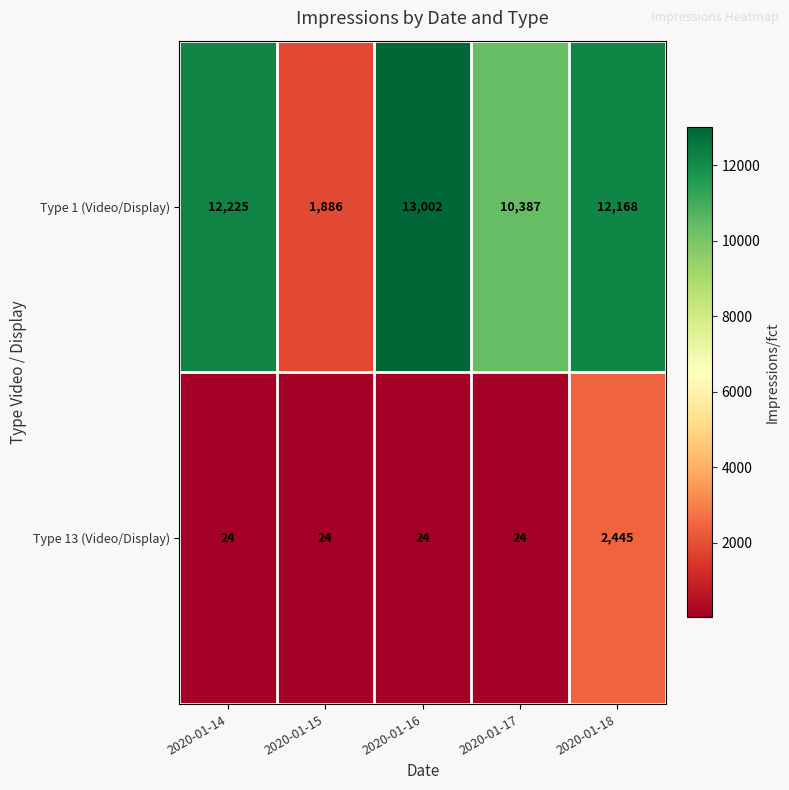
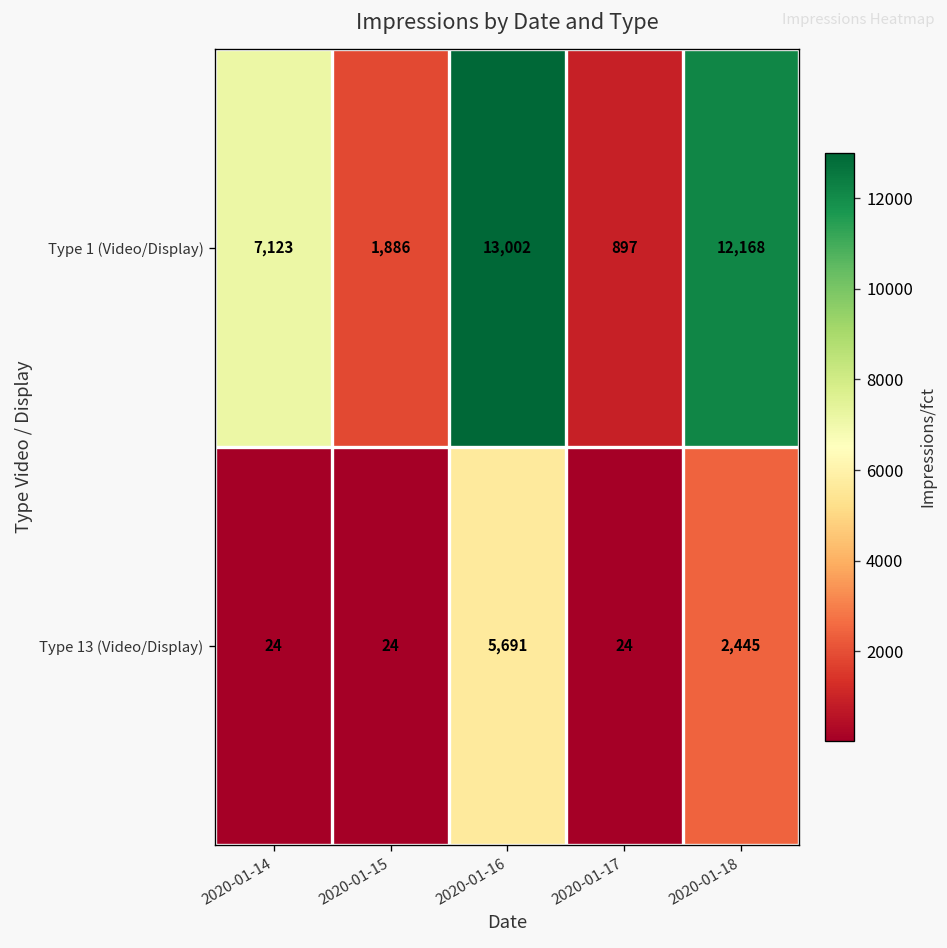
Type 1 (Video/Display), 2020-01-14: 12,225 -> 7,123
Type 1 (Video/Display), 2020-01-17: 10,387 -> 897
Type 13 (Video/Display), 2020-01-16: 24 -> 5,691
